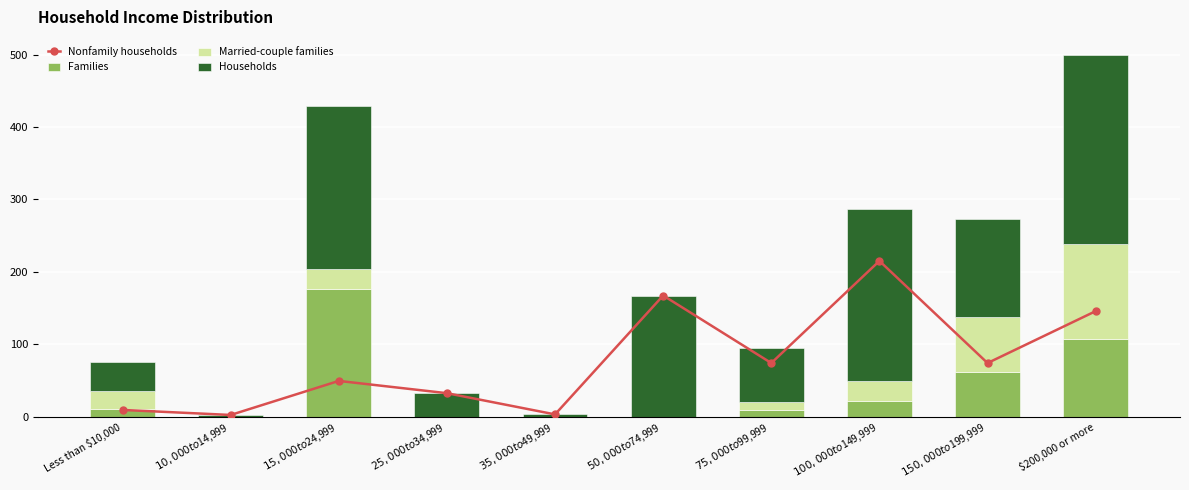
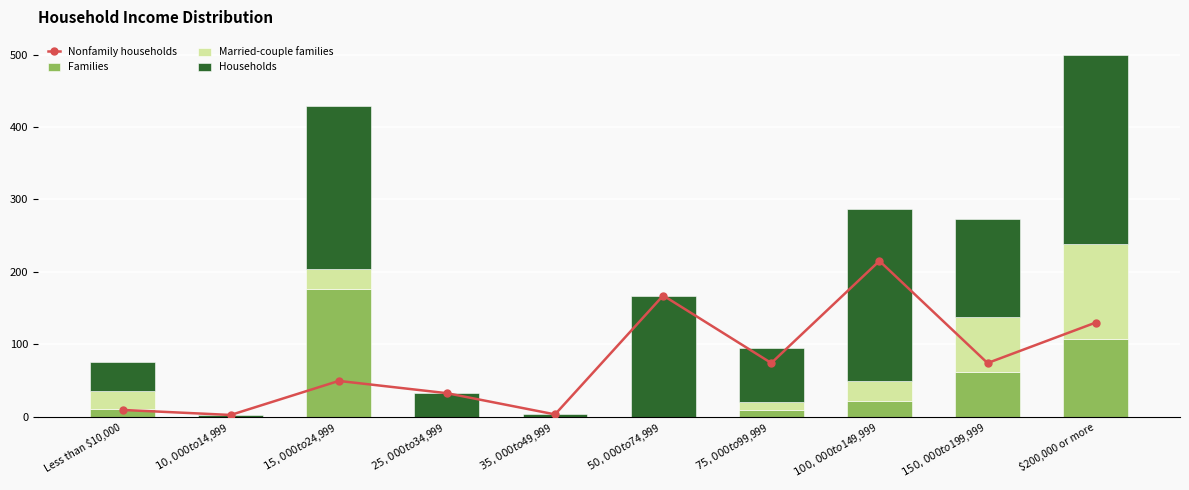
Nonfamily households, $200,000 or more: 150 -> 130
